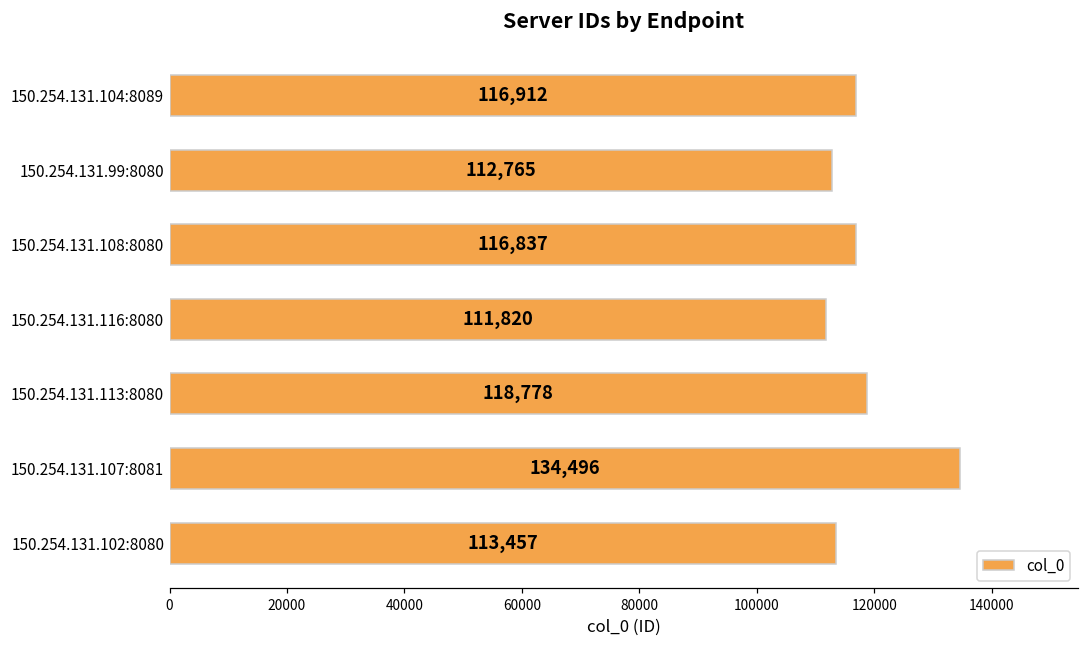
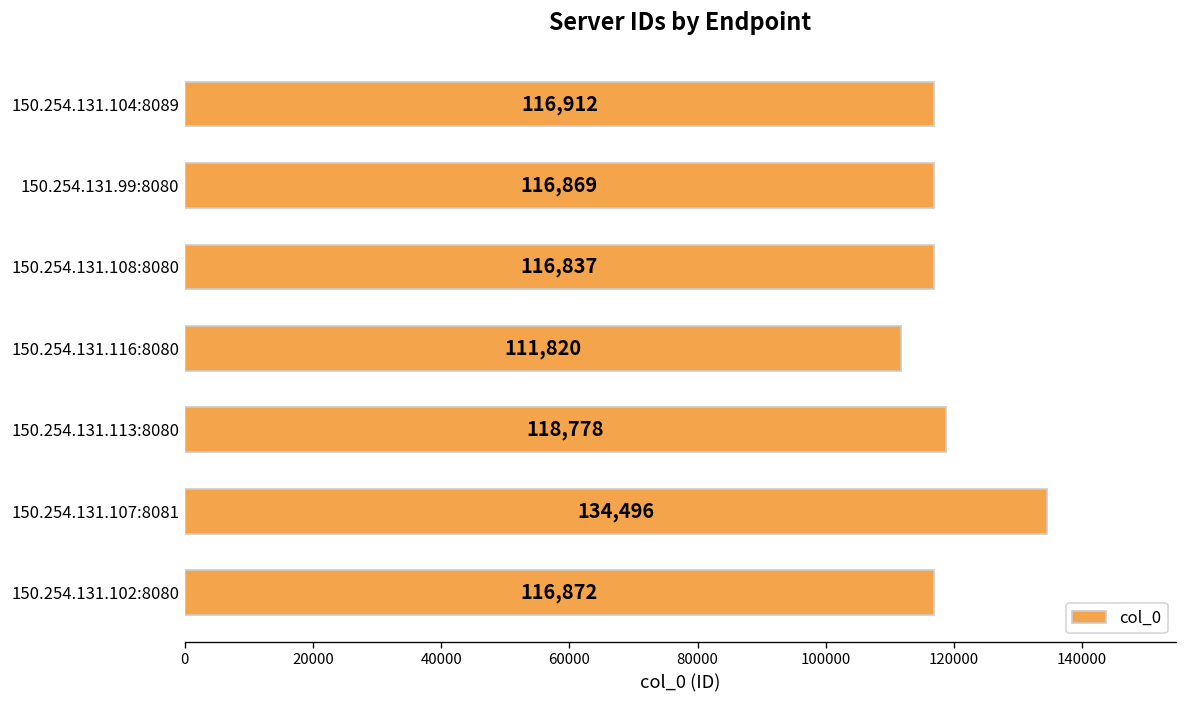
150.254.131.99:8080: 112,765 -> 116,869
150.254.131.102:8080: 113,457 -> 116,872
